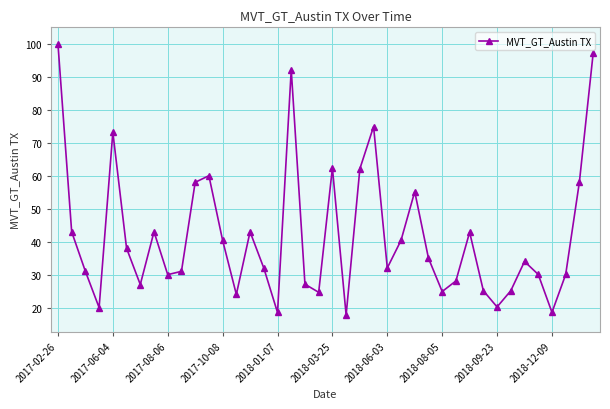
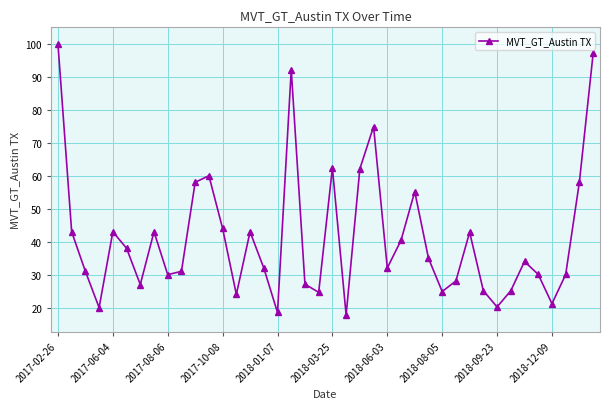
2017-06-04: 73 -> 43
2017-10-08: 40 -> 44
2018-12-09: 19 -> 21
